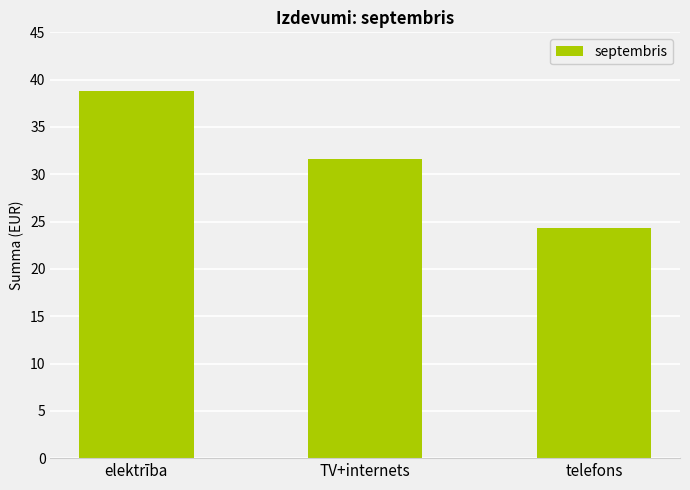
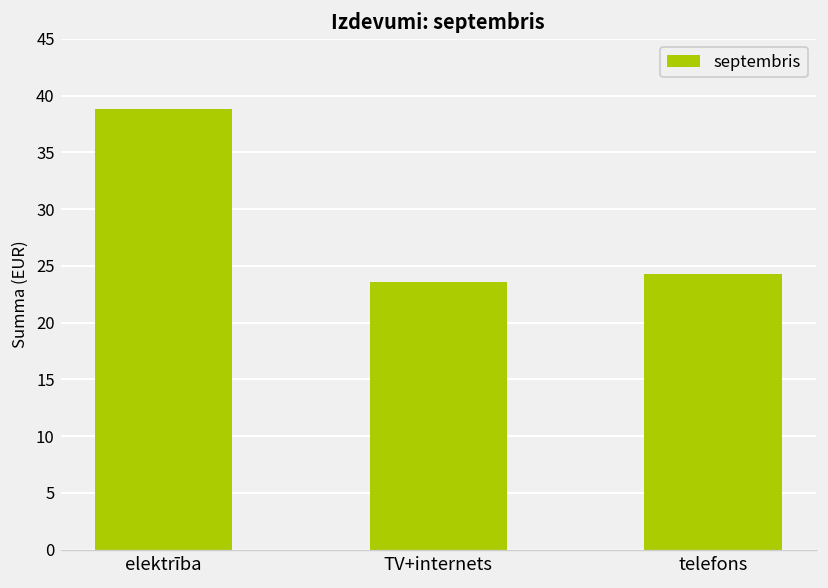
TV+internets: 32 -> 24
